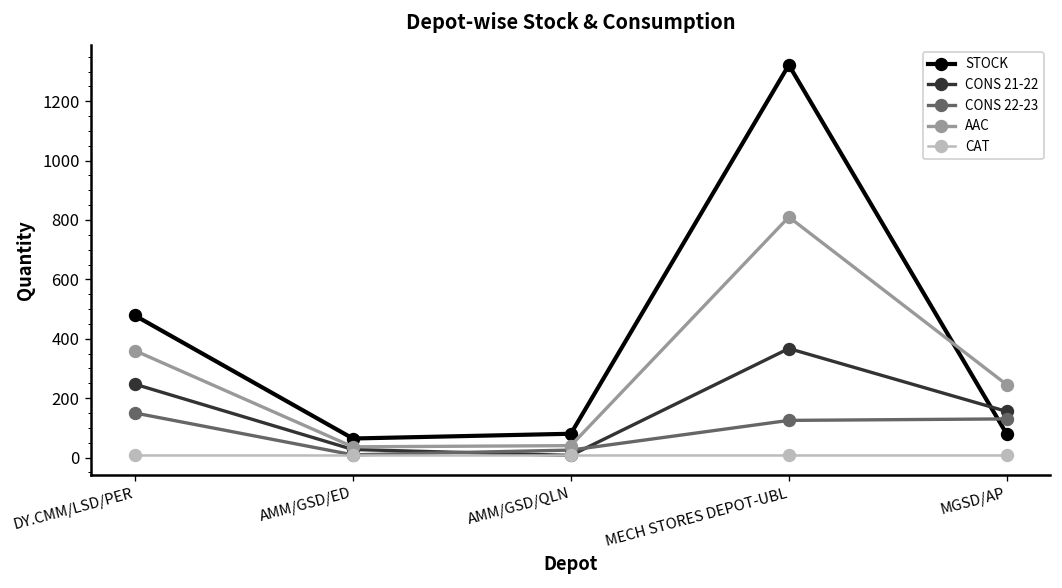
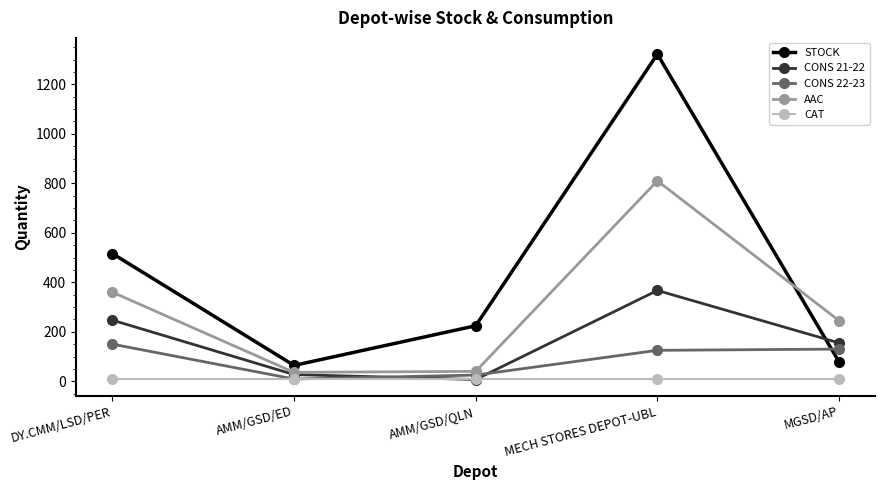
STOCK, DY.CMM/LSD/PER: 480 -> 520
STOCK, AMM/GSD/QLN: 80 -> 220
